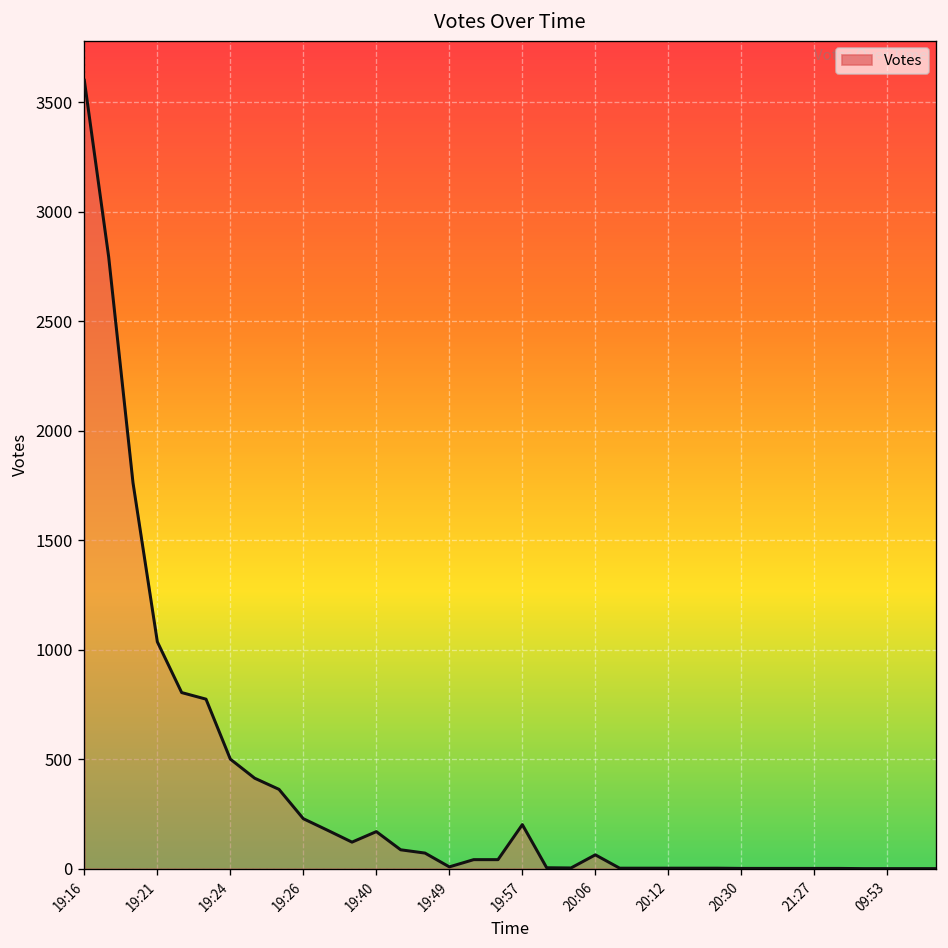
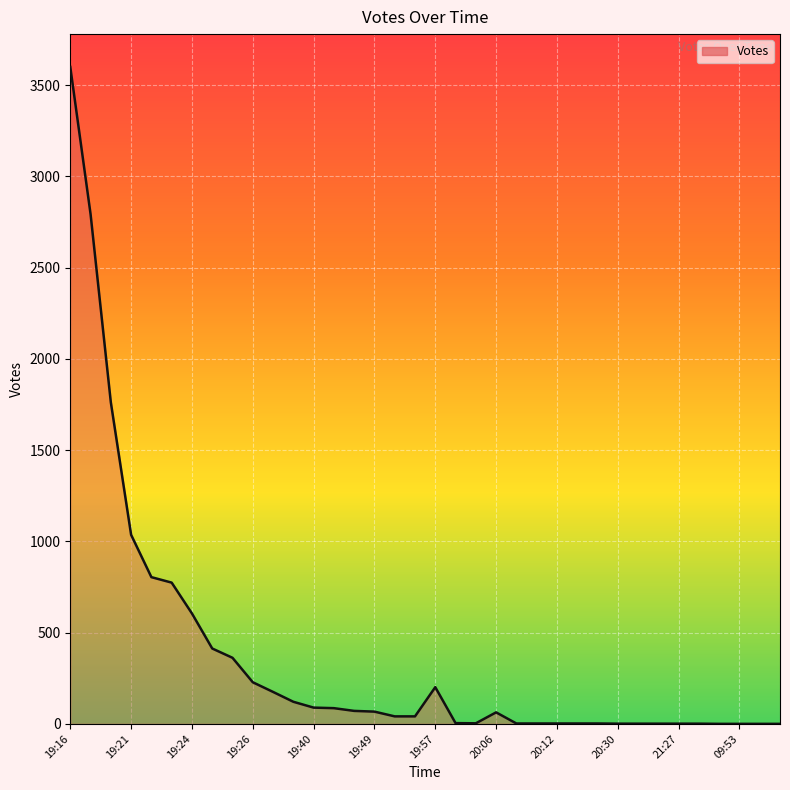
19:24: 500 -> 610
19:40: 170 -> 90
19:49: 10 -> 70
